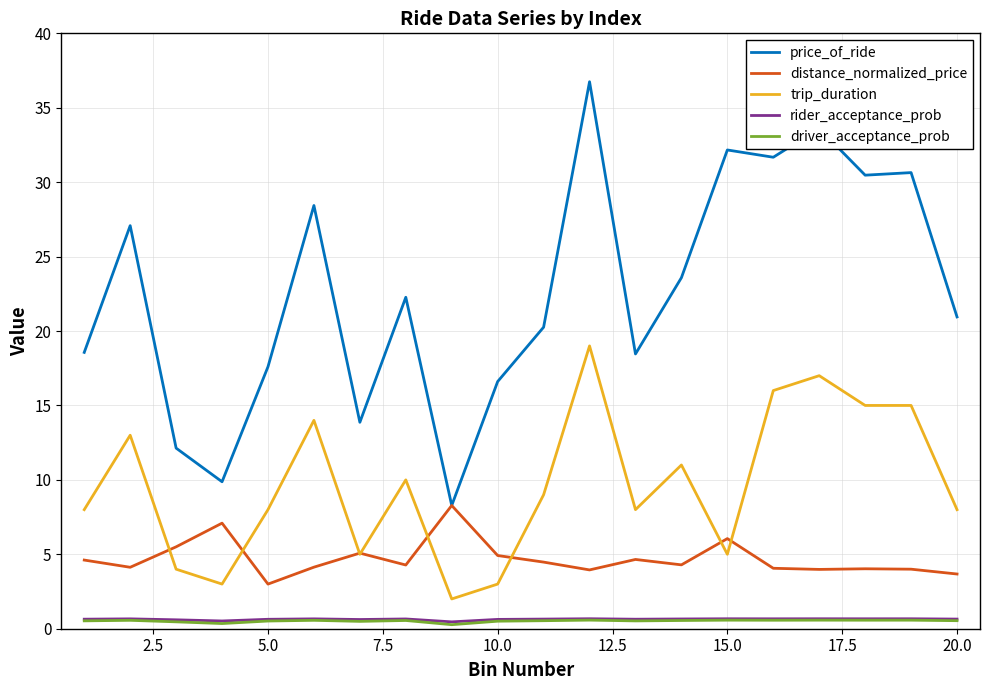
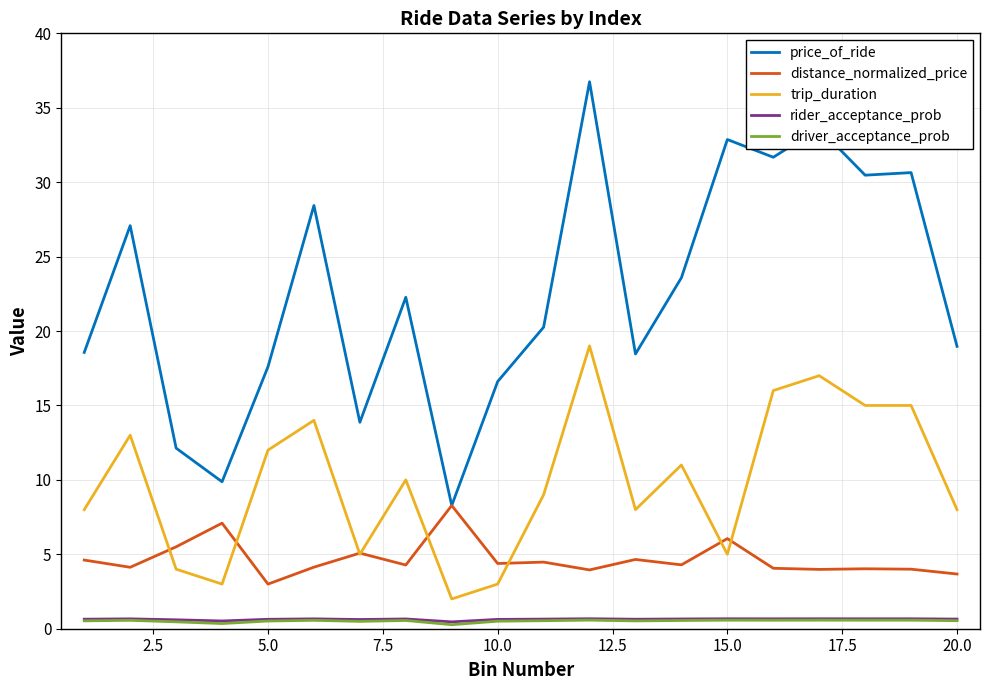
trip_duration, 5.0: 8 -> 12
distance_normalized_price, 10.0: 4.9 -> 4.4
price_of_ride, 15.0: 32.2 -> 32.9
price_of_ride, 20.0: 20.9 -> 19.0
